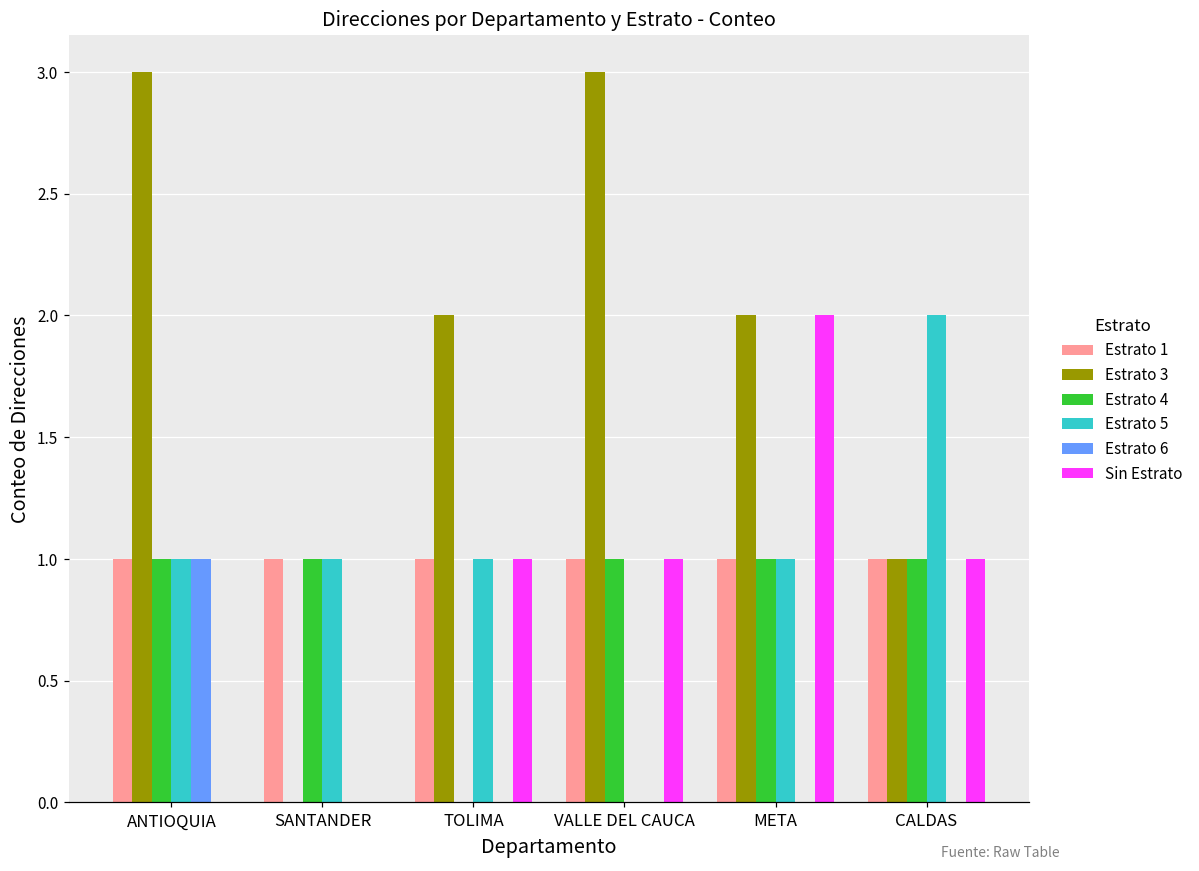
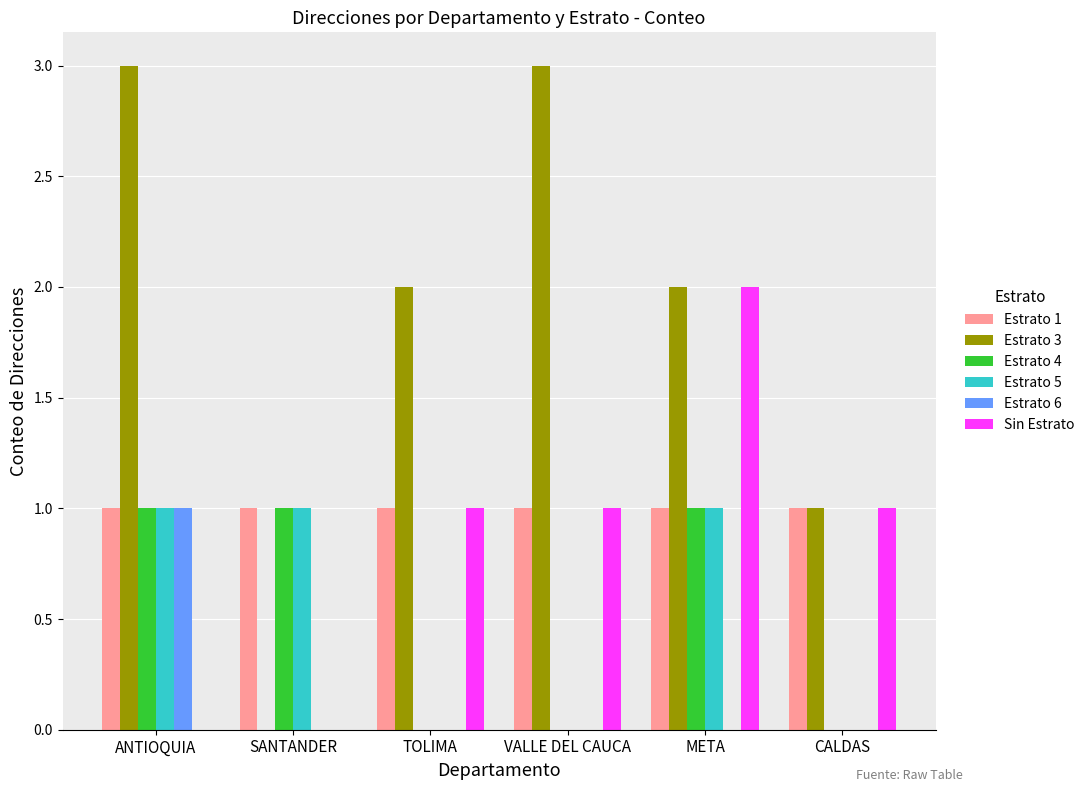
Estrato 5, TOLIMA: 1 -> 0
Estrato 4, VALLE DEL CAUCA: 1 -> 0
Estrato 4, CALDAS: 1 -> 0
Estrato 5, CALDAS: 2 -> 0
